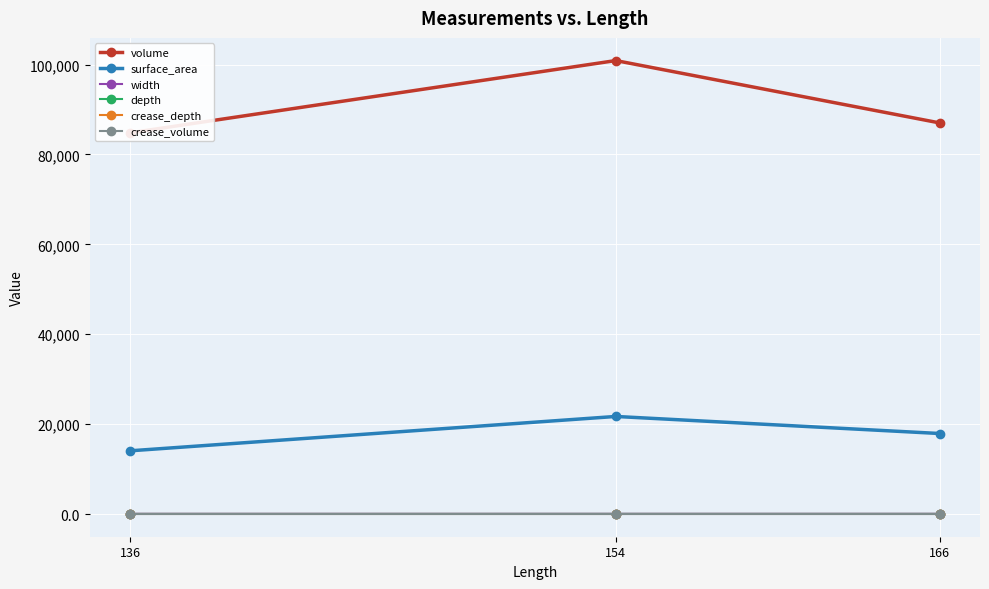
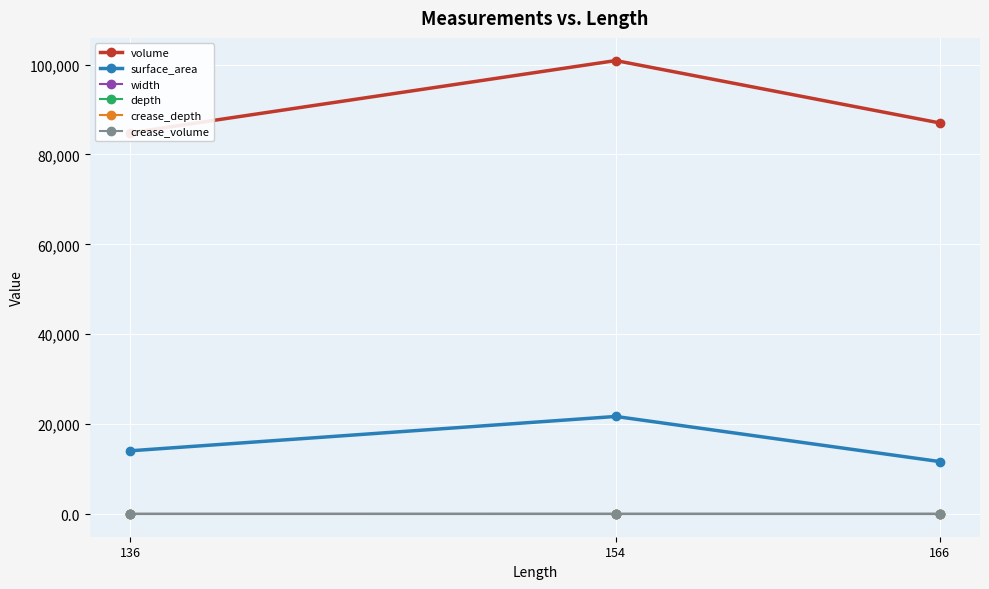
surface_area, 166: 18,000 -> 12,000
